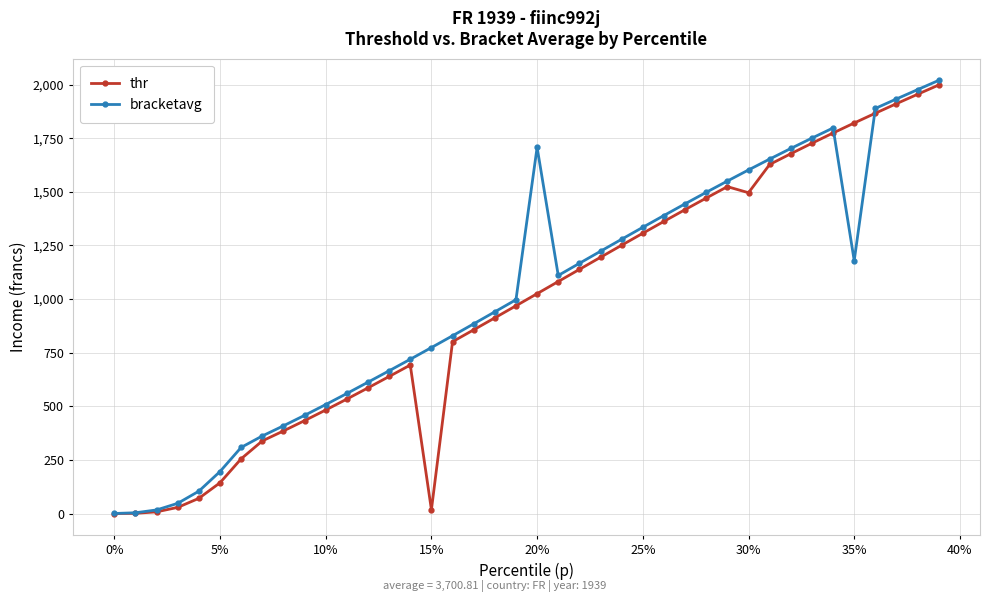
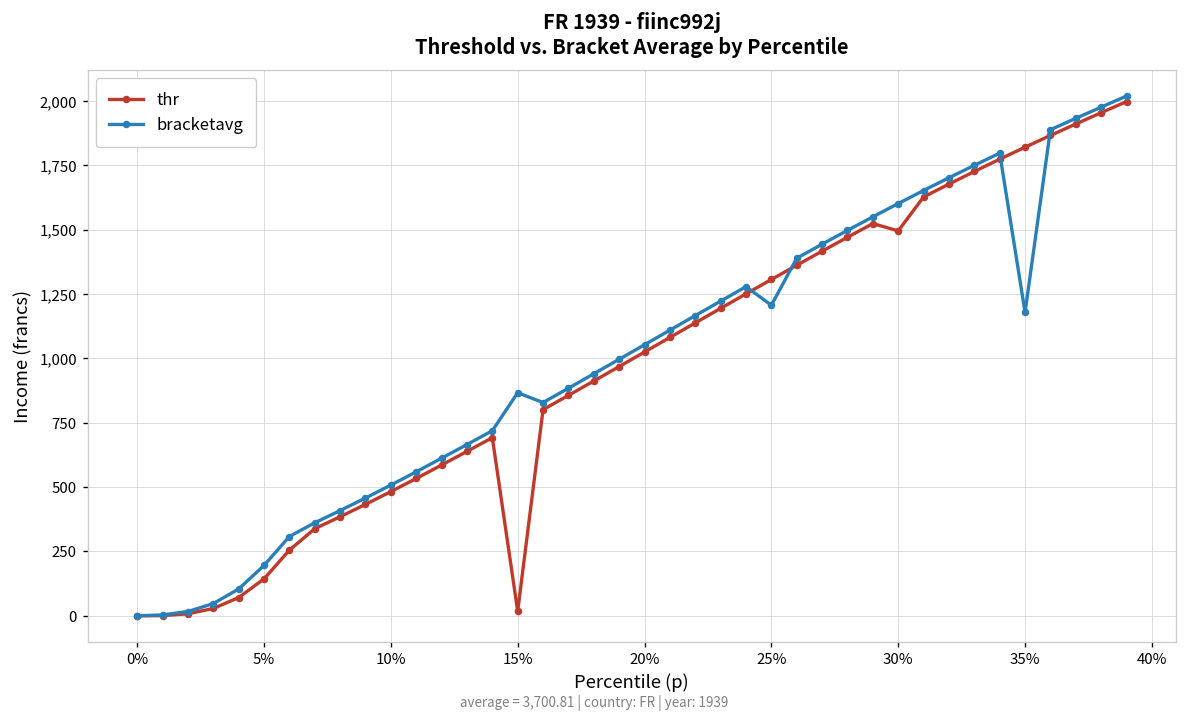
bracketavg, 15%: 770 -> 870
bracketavg, 20%: 1,710 -> 1,050
bracketavg, 25%: 1,330 -> 1,210
